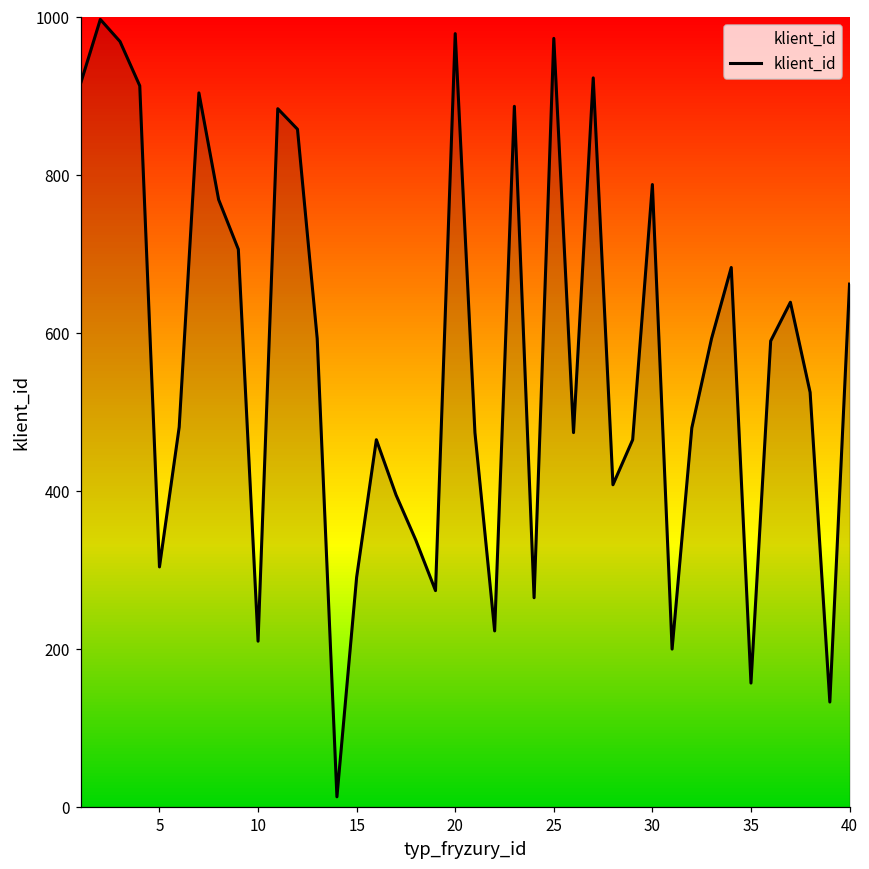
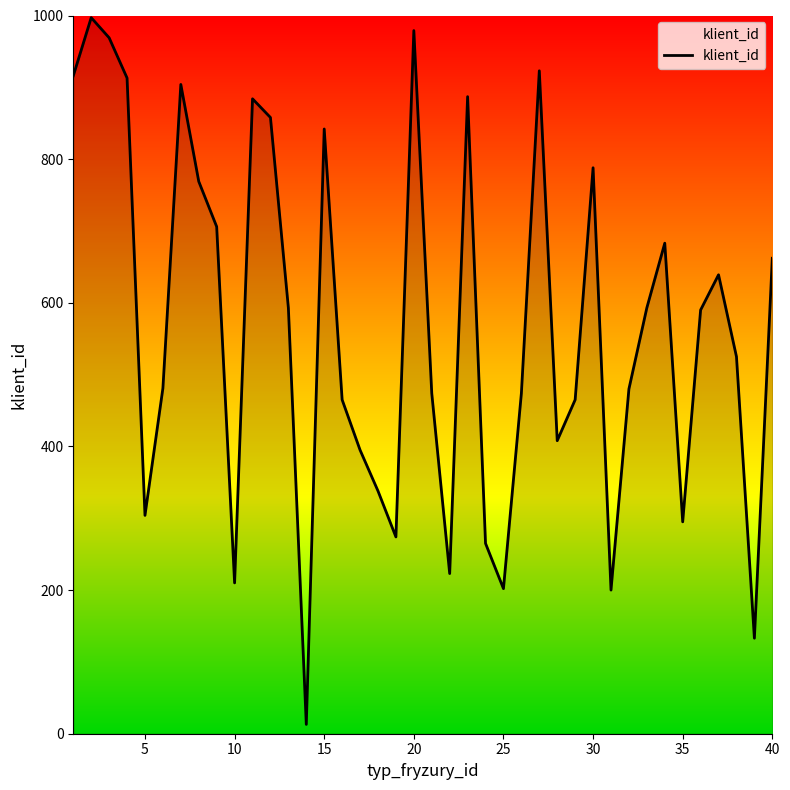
15: 290 -> 840
25: 970 -> 200
35: 160 -> 300
